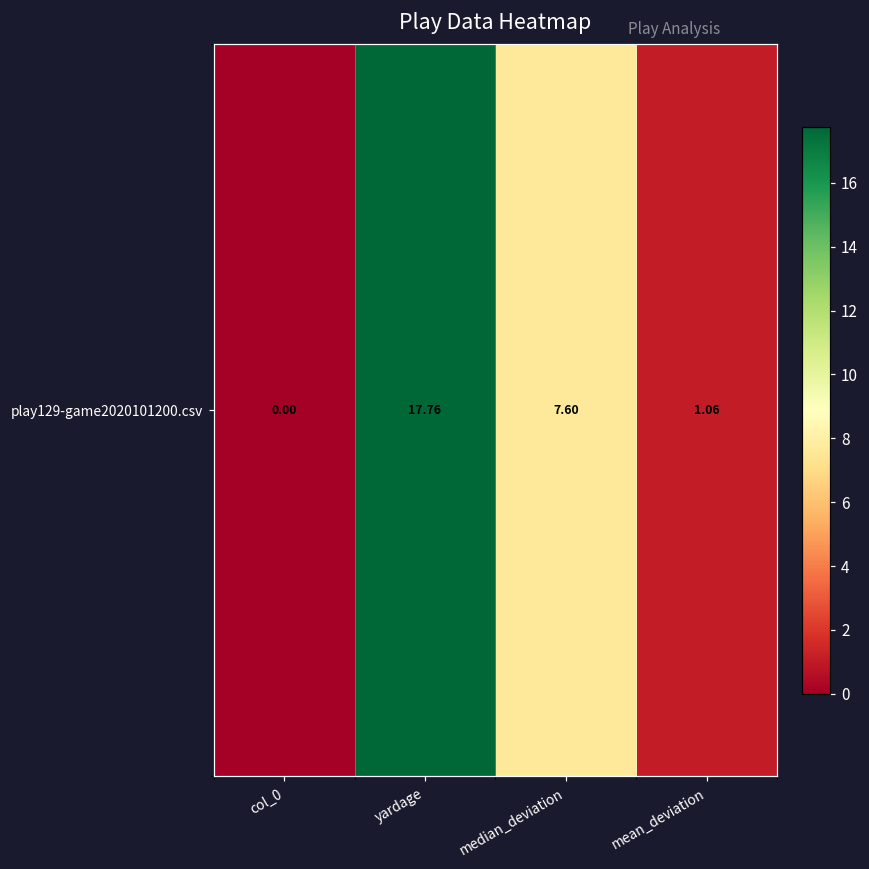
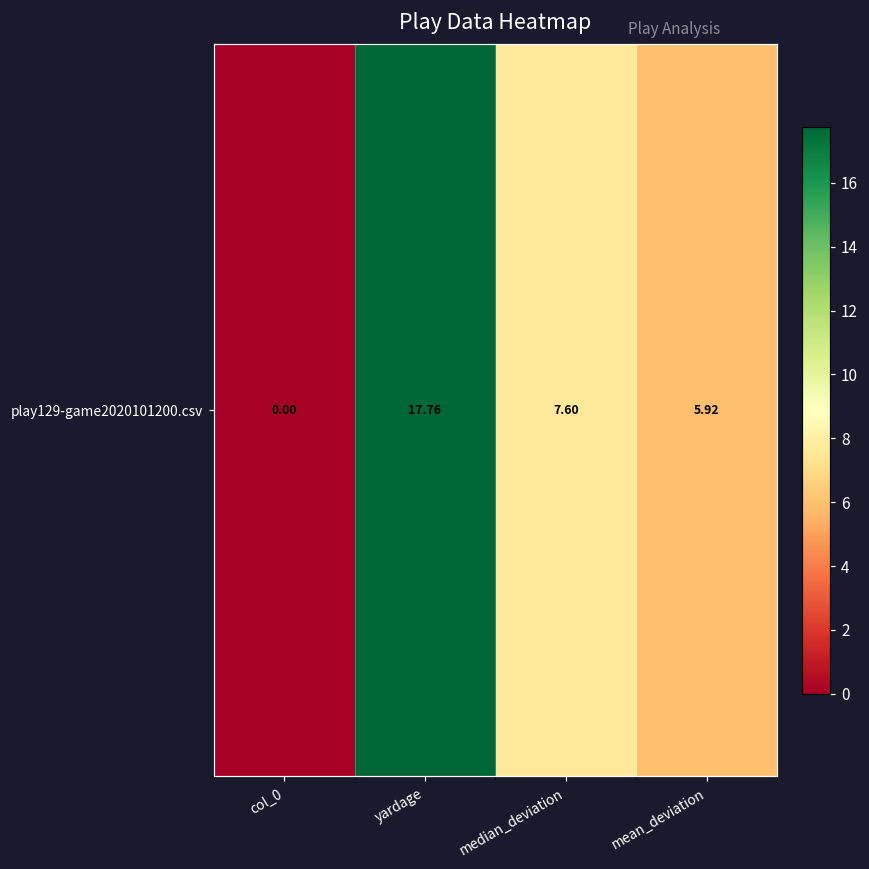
play129-game2020101200.csv, mean_deviation: 1.06 -> 5.92
